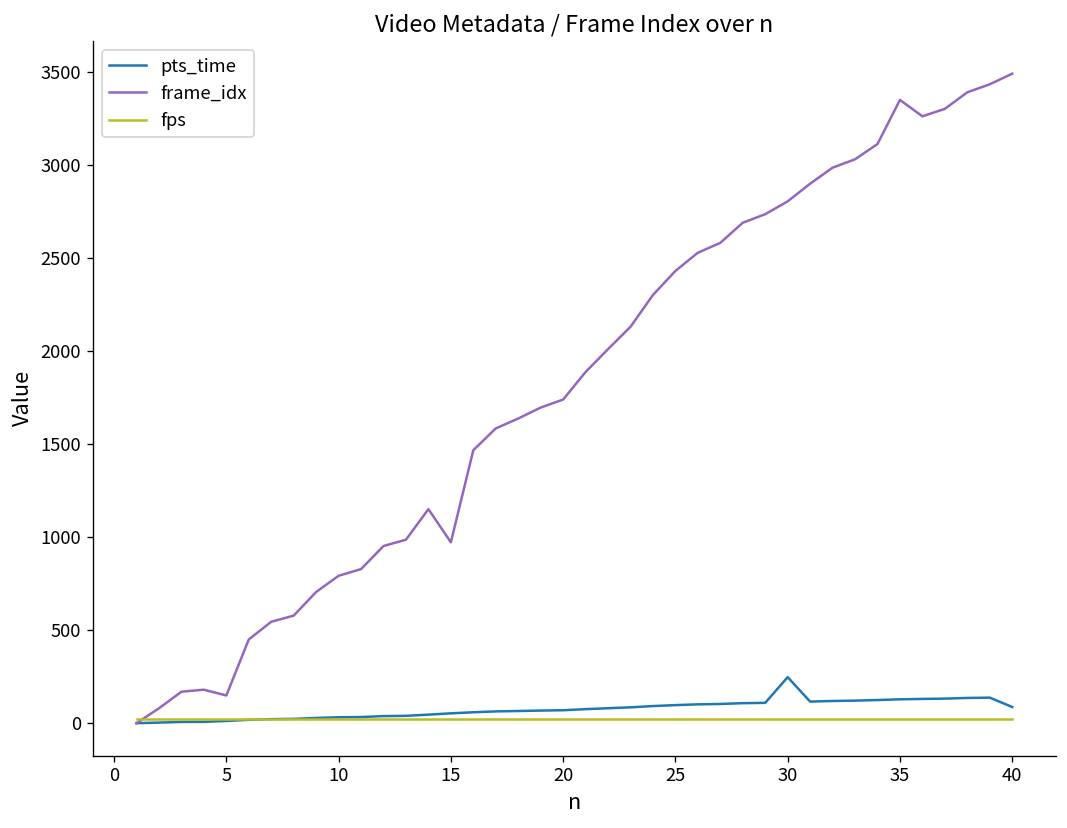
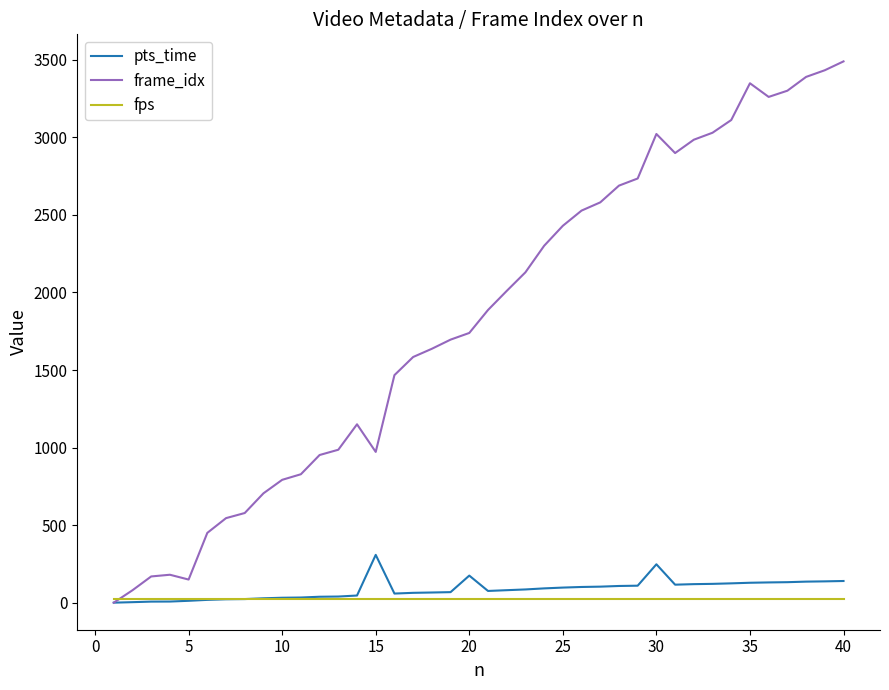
pts_time, 15: 50 -> 310
pts_time, 20: 70 -> 170
frame_idx, 30: 2800 -> 3020
pts_time, 40: 90 -> 140
